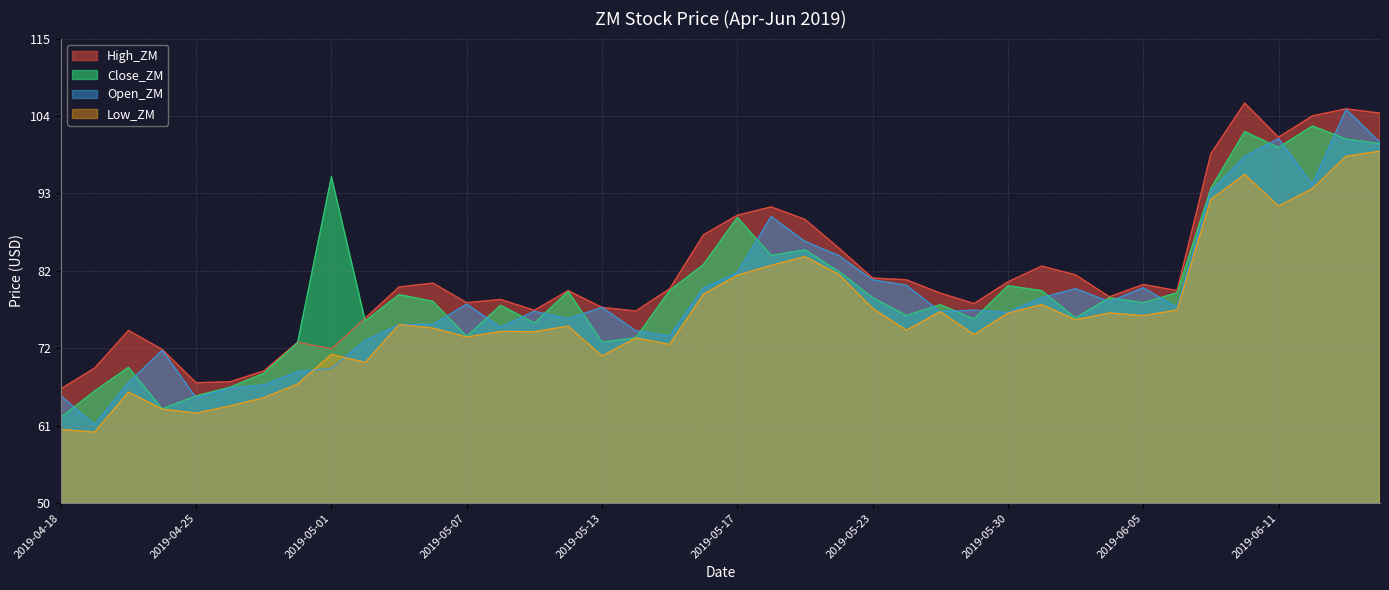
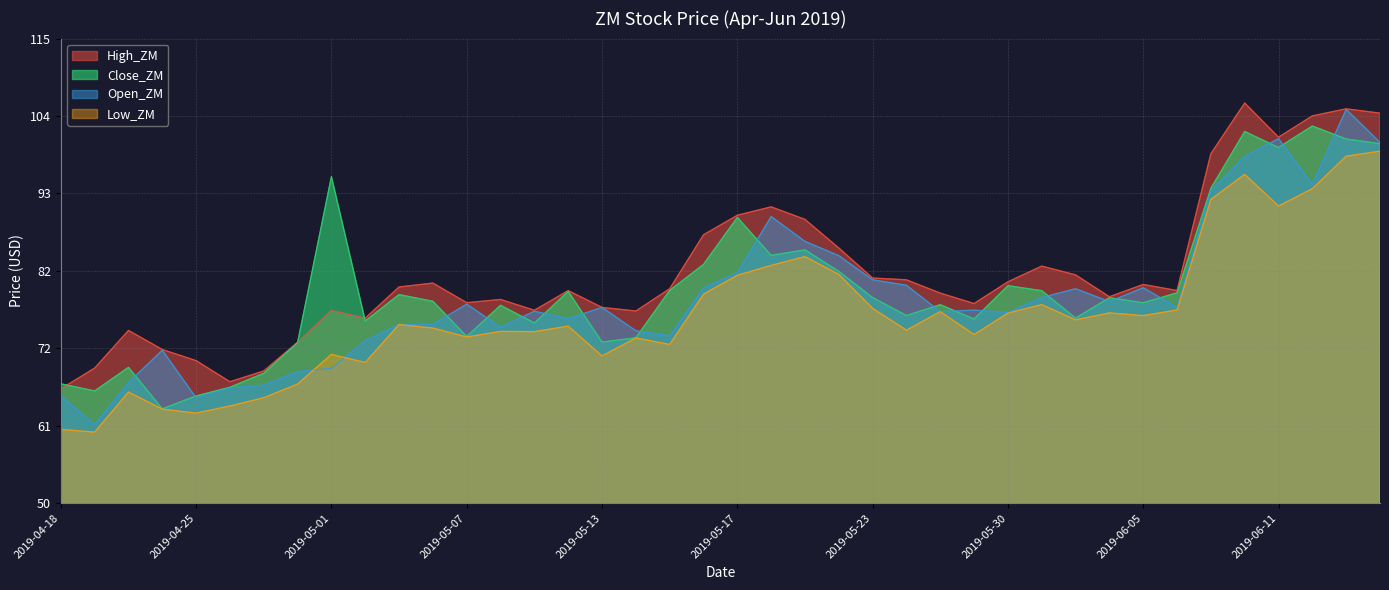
Close_ZM, 2019-04-18: 62 -> 67
High_ZM, 2019-04-25: 67 -> 70
High_ZM, 2019-05-01: 72 -> 77
